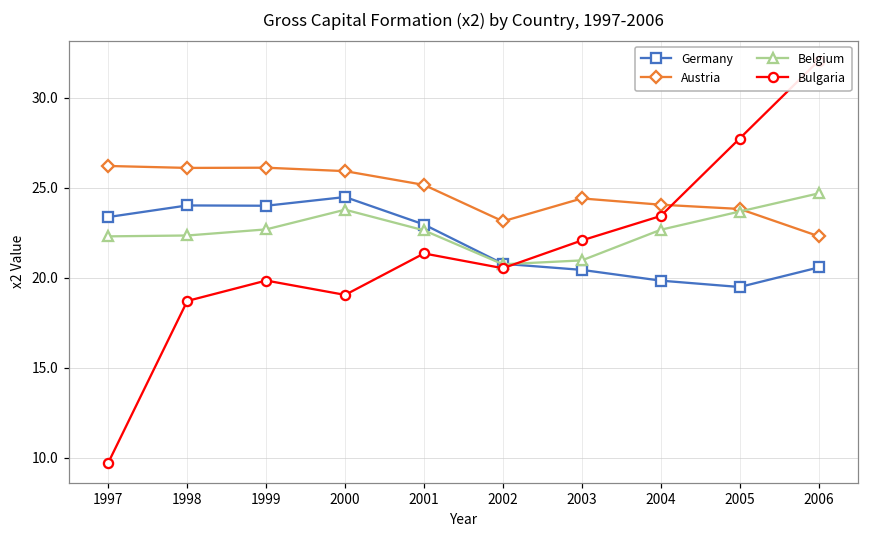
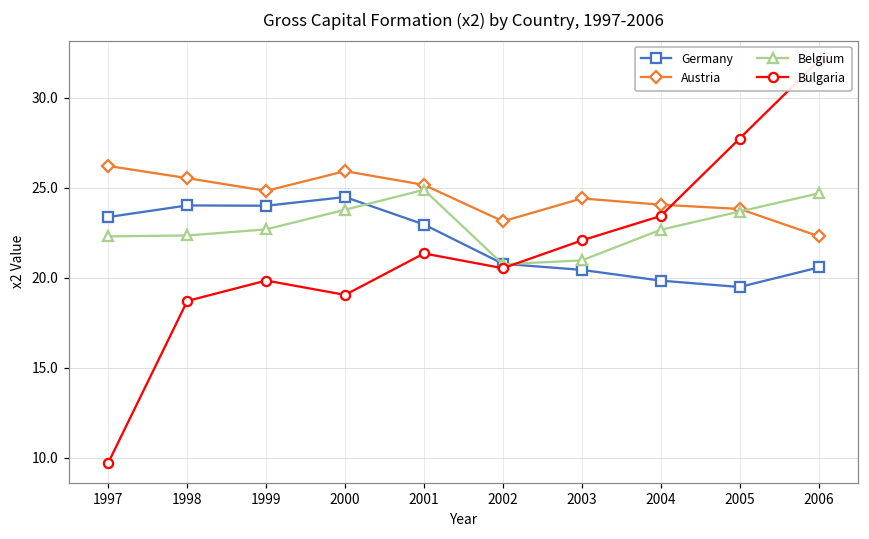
Austria, 1998: 26.1 -> 25.5
Austria, 1999: 26.1 -> 24.8
Belgium, 2001: 22.6 -> 24.9
